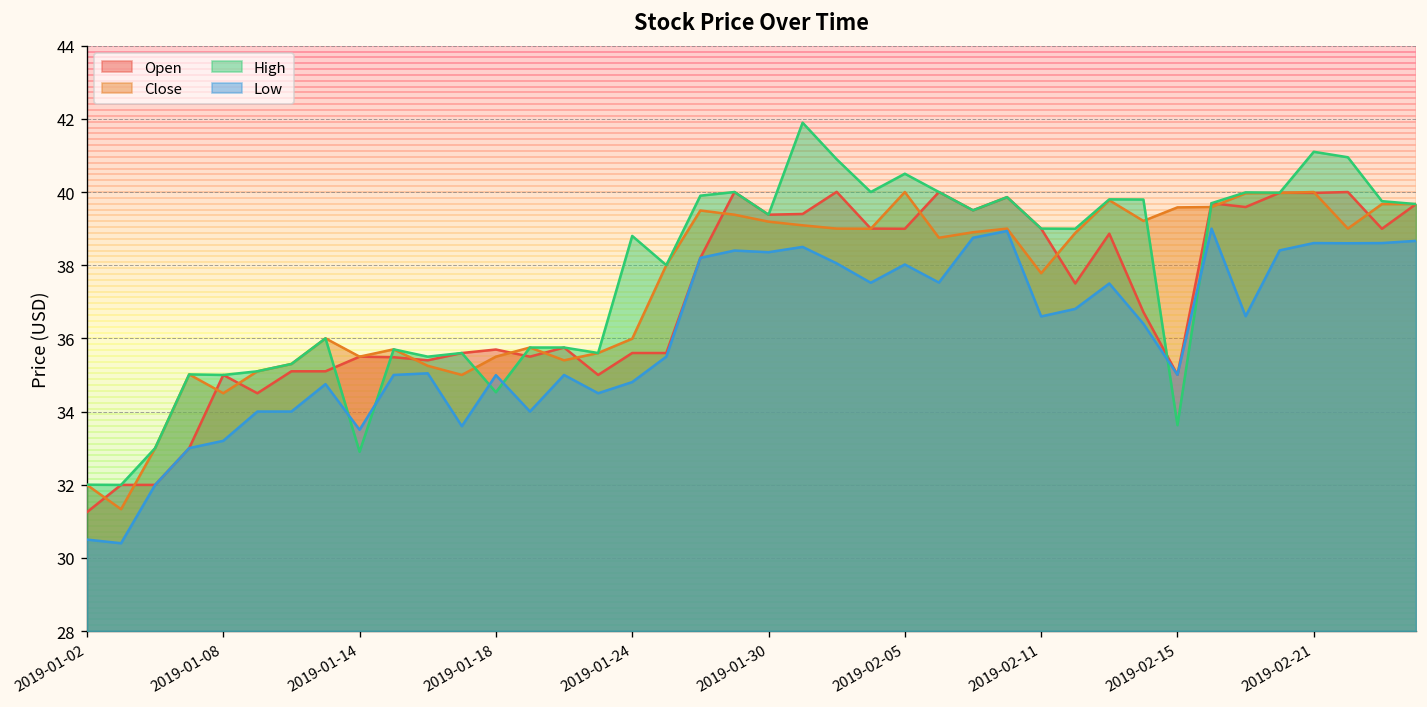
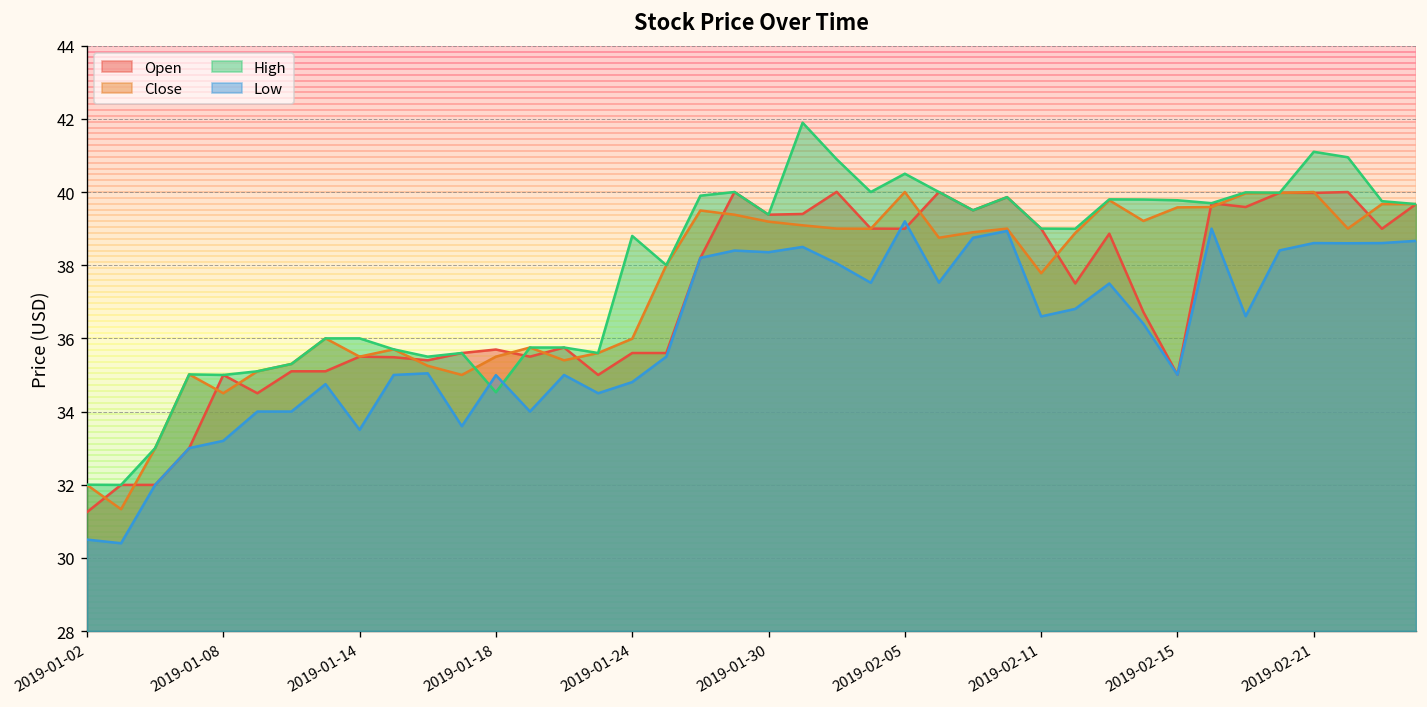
High, 2019-01-14: 32.9 -> 36.0
Low, 2019-02-05: 38.0 -> 39.2
High, 2019-02-15: 33.6 -> 39.8
